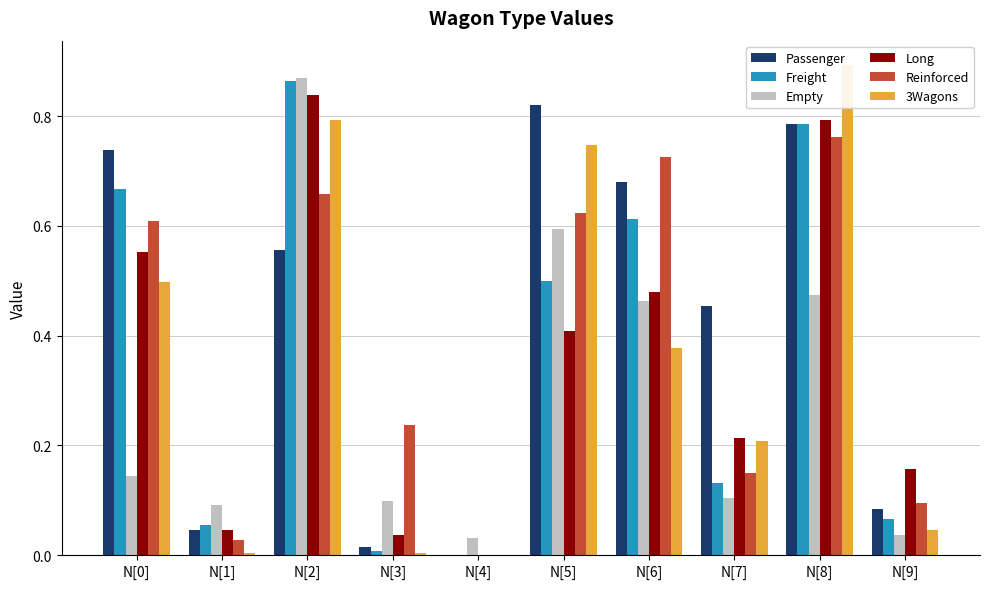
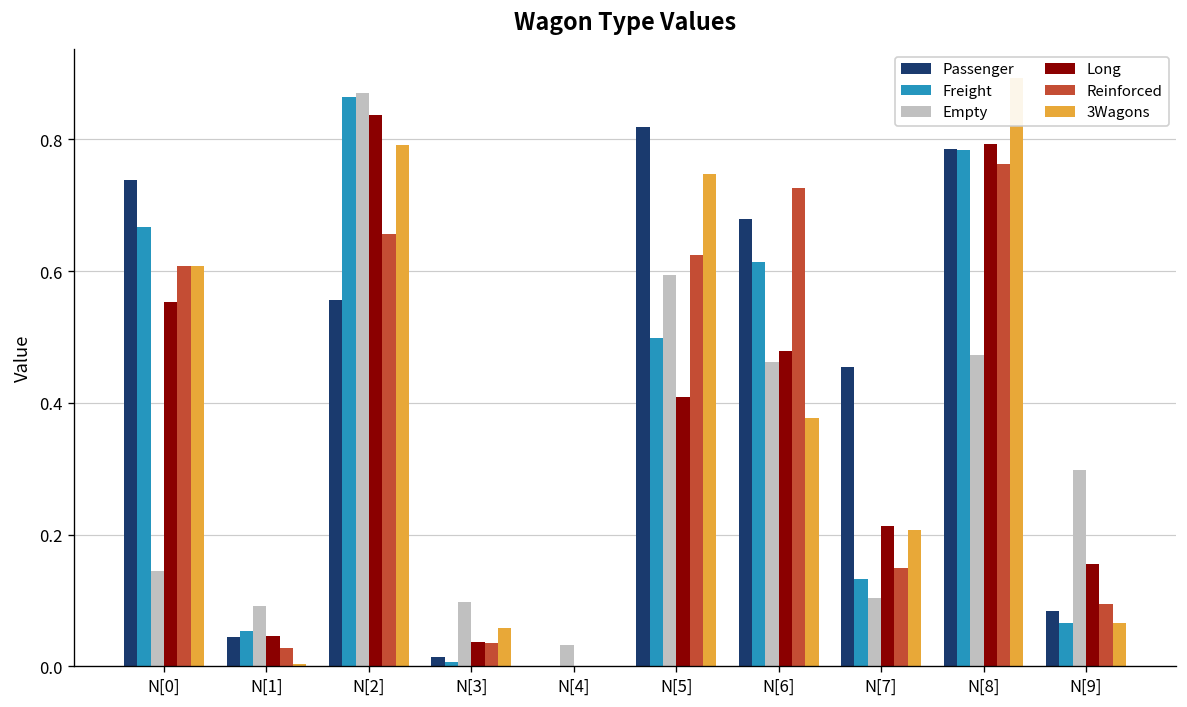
3Wagons, N[0]: 0.50 -> 0.61
Reinforced, N[3]: 0.24 -> 0.04
3Wagons, N[3]: 0.00 -> 0.06
Empty, N[9]: 0.04 -> 0.30
3Wagons, N[9]: 0.05 -> 0.07
